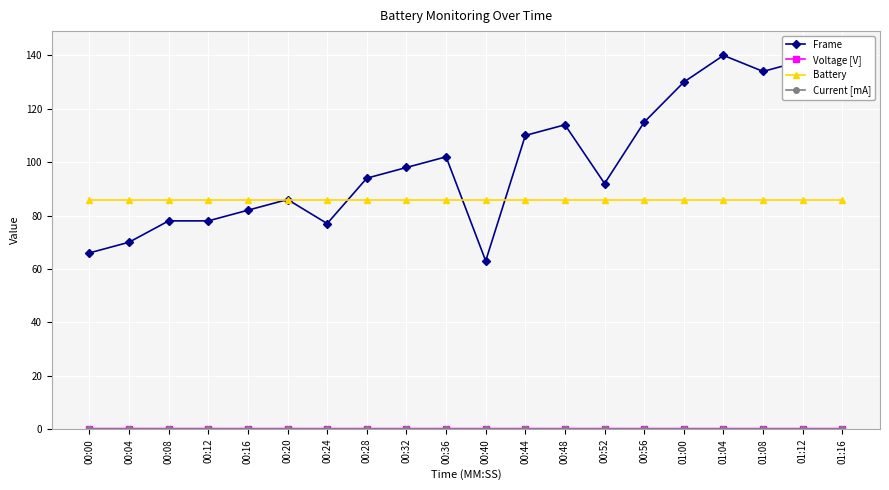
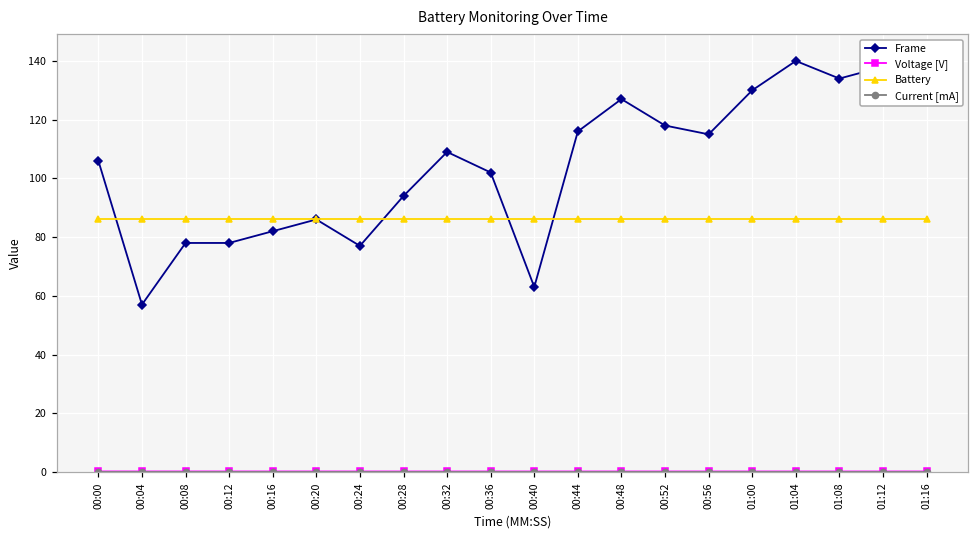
Frame, 00:00: 66 -> 106
Frame, 00:04: 70 -> 57
Frame, 00:32: 98 -> 109
Frame, 00:44: 110 -> 116
Frame, 00:48: 114 -> 127
Frame, 00:52: 92 -> 118
